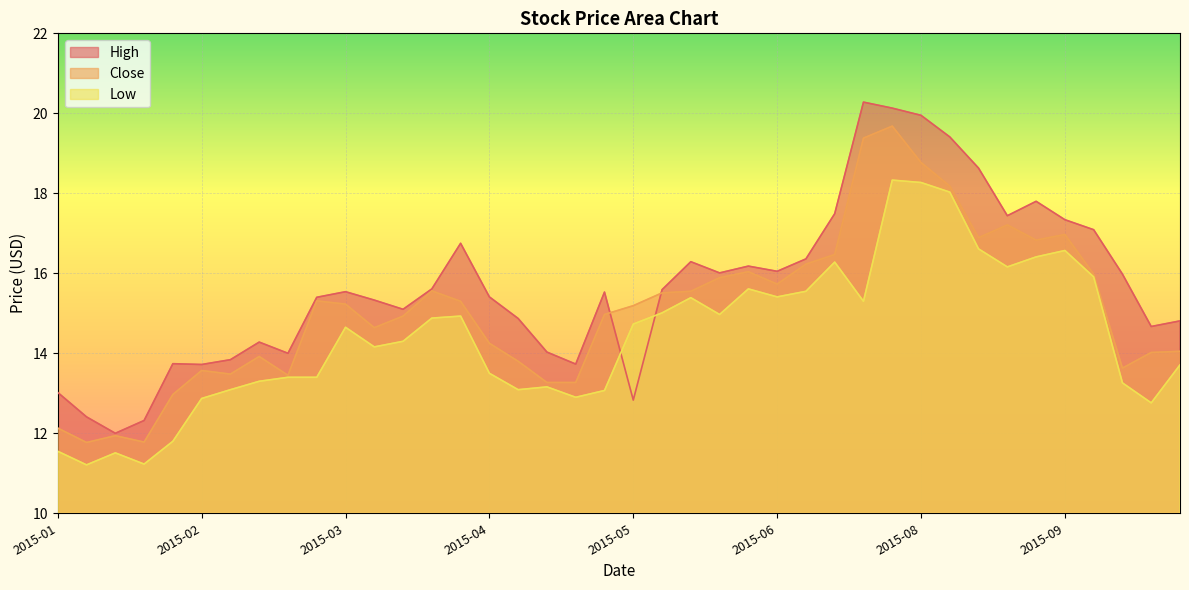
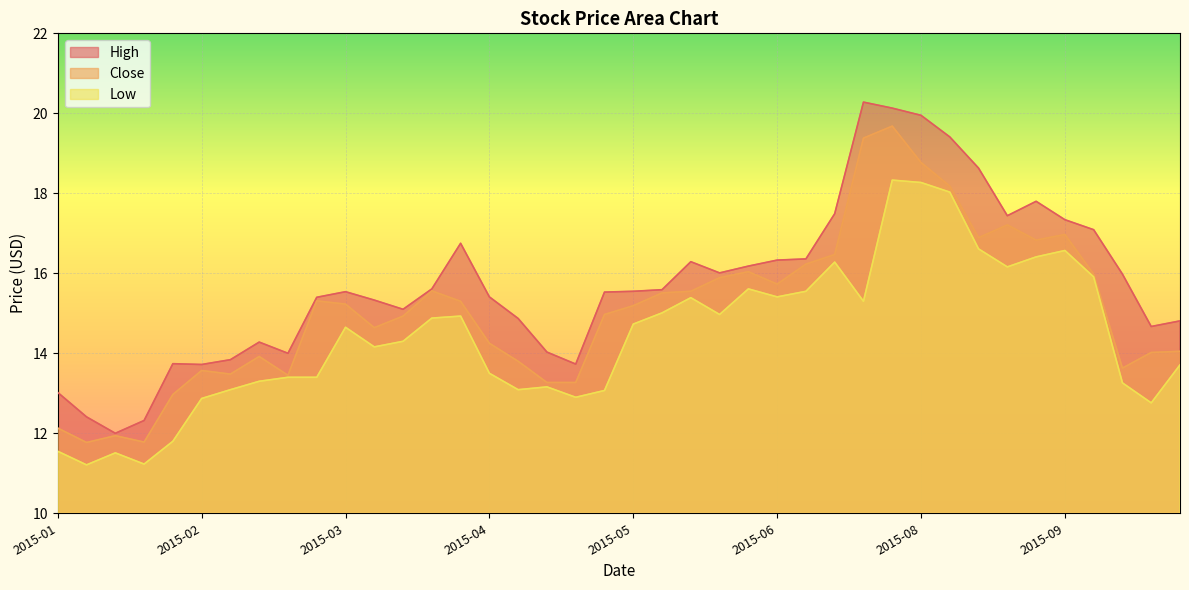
High, 2015-05: 12.8 -> 15.6
High, 2015-06: 16.1 -> 16.3
